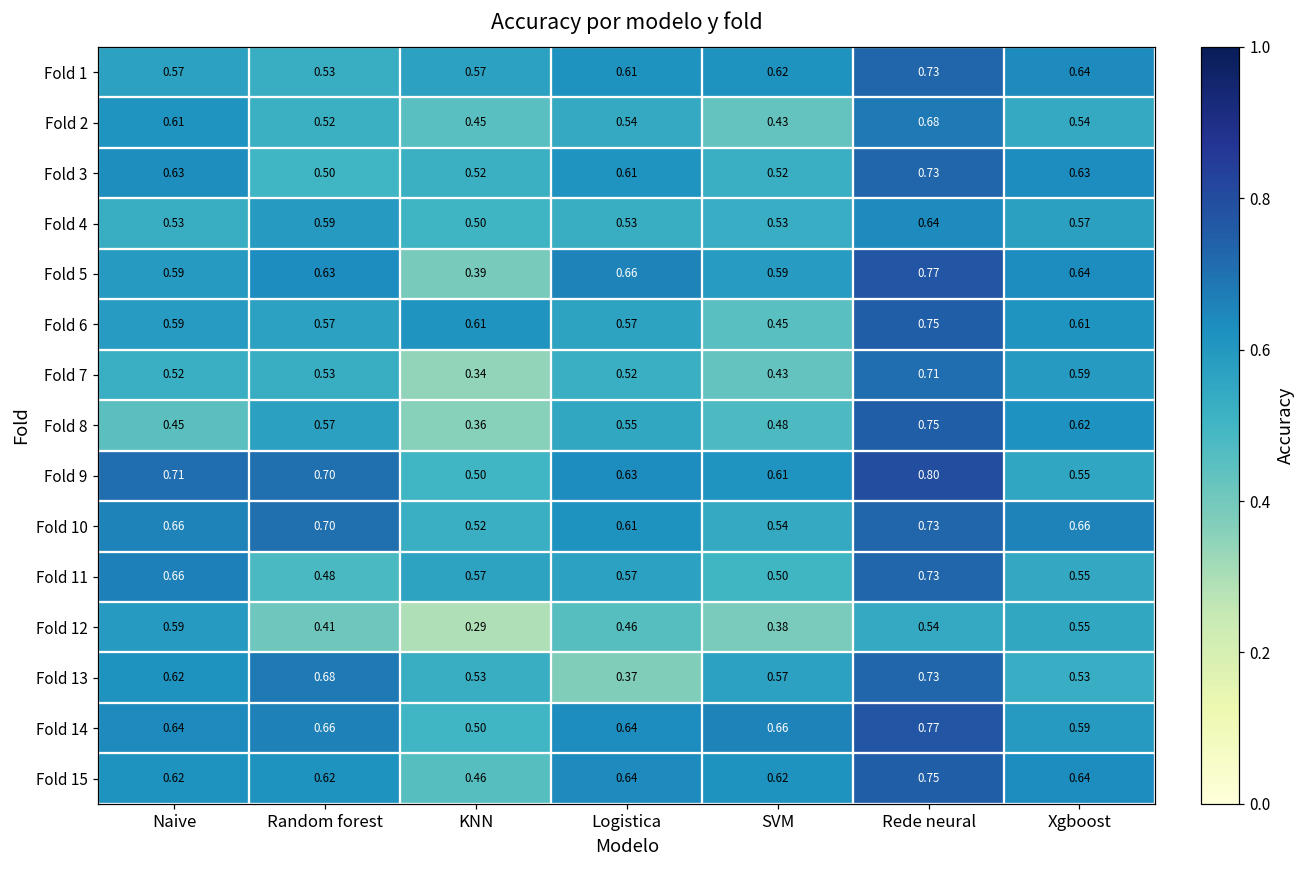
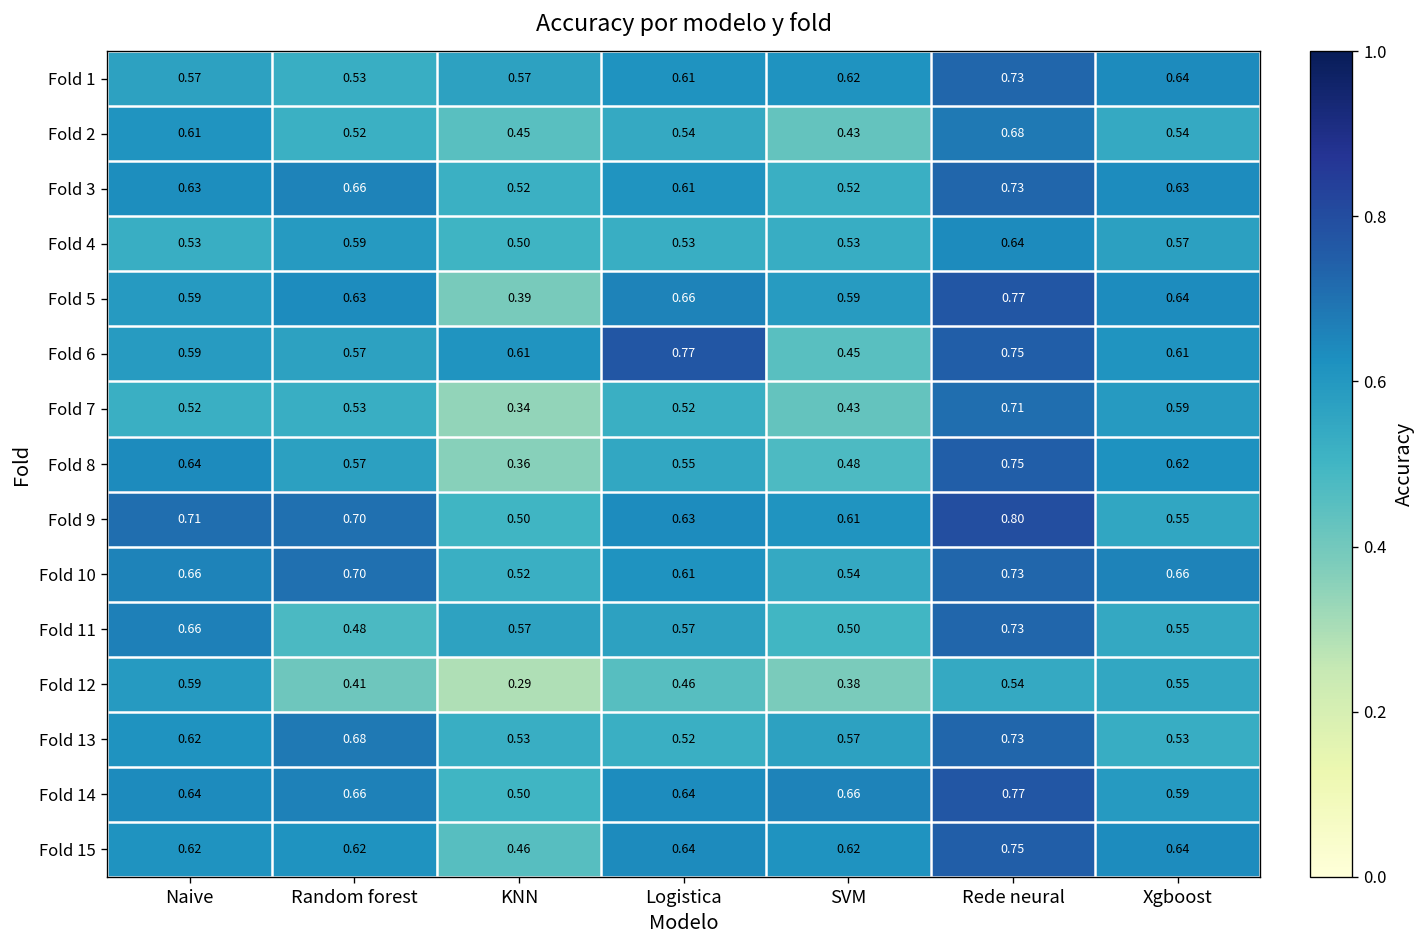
Fold 3, Random forest: 0.50 -> 0.66
Fold 6, Logistica: 0.57 -> 0.77
Fold 8, Naive: 0.45 -> 0.64
Fold 13, Logistica: 0.37 -> 0.52
